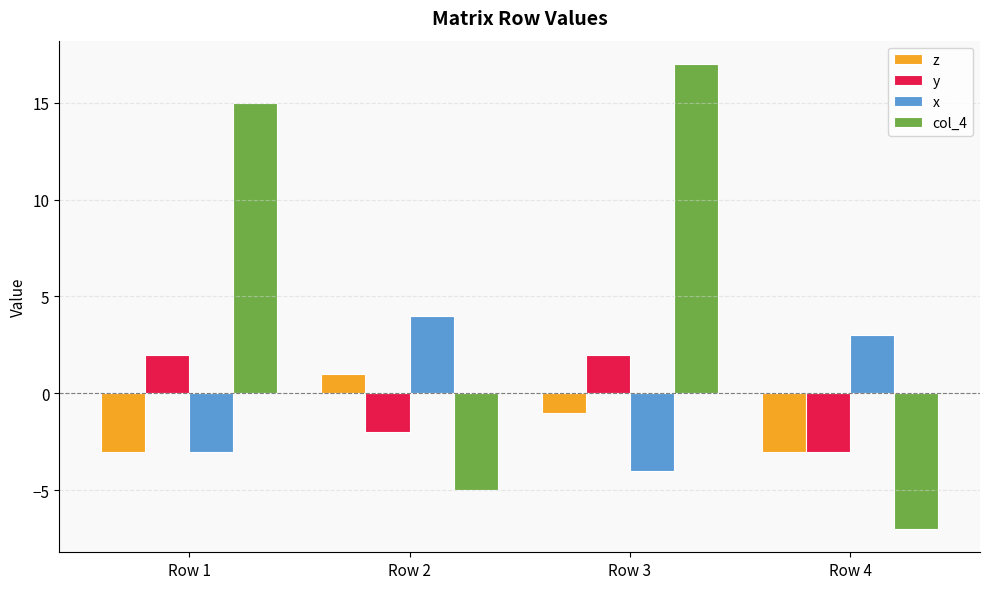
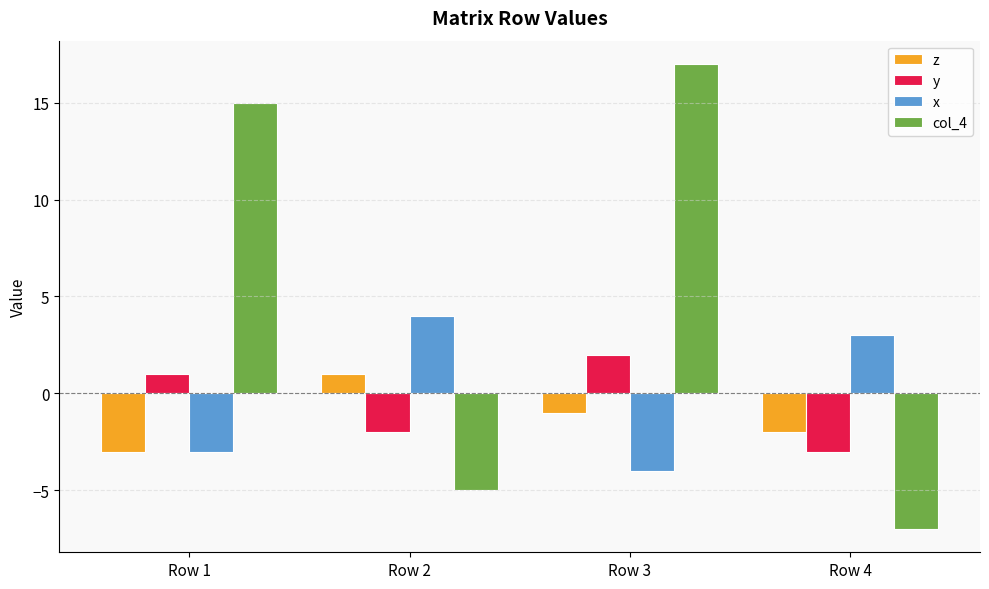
y, Row 1: 2 -> 1
z, Row 4: -3 -> -2
